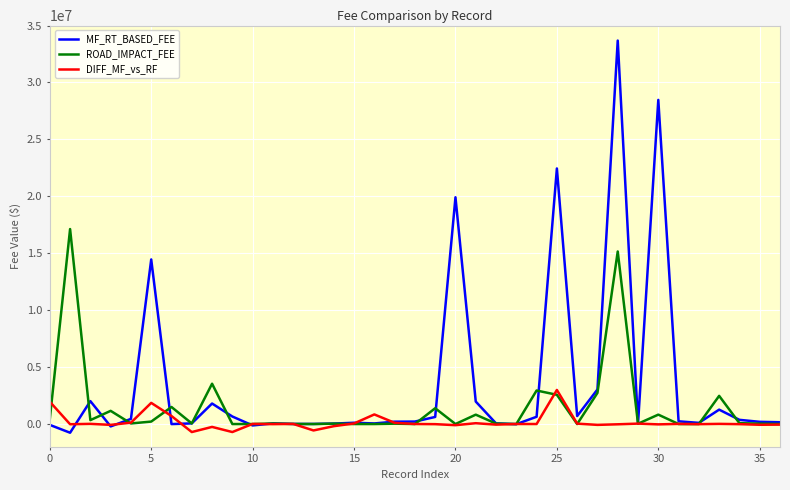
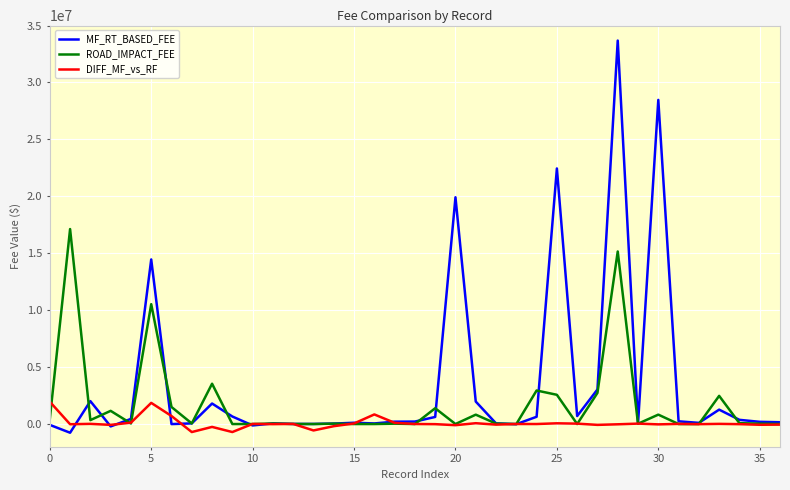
ROAD_IMPACT_FEE, 5: 200000 -> 10500000
DIFF_MF_vs_RF, 25: 3000000 -> 100000
